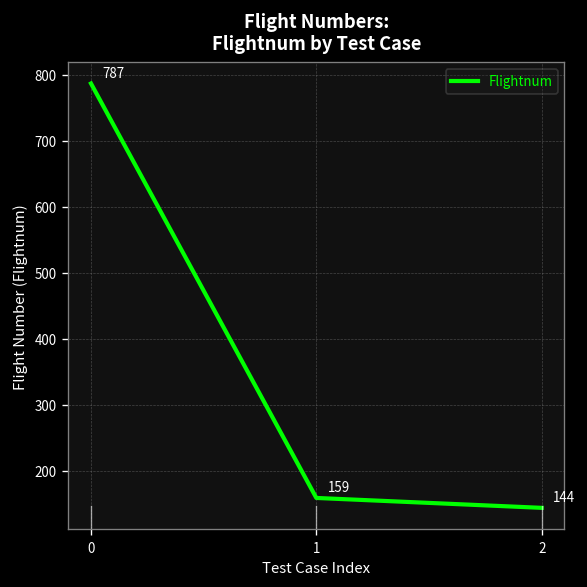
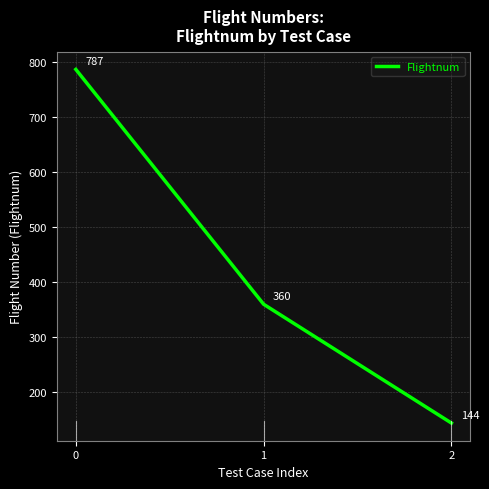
1: 159 -> 360
